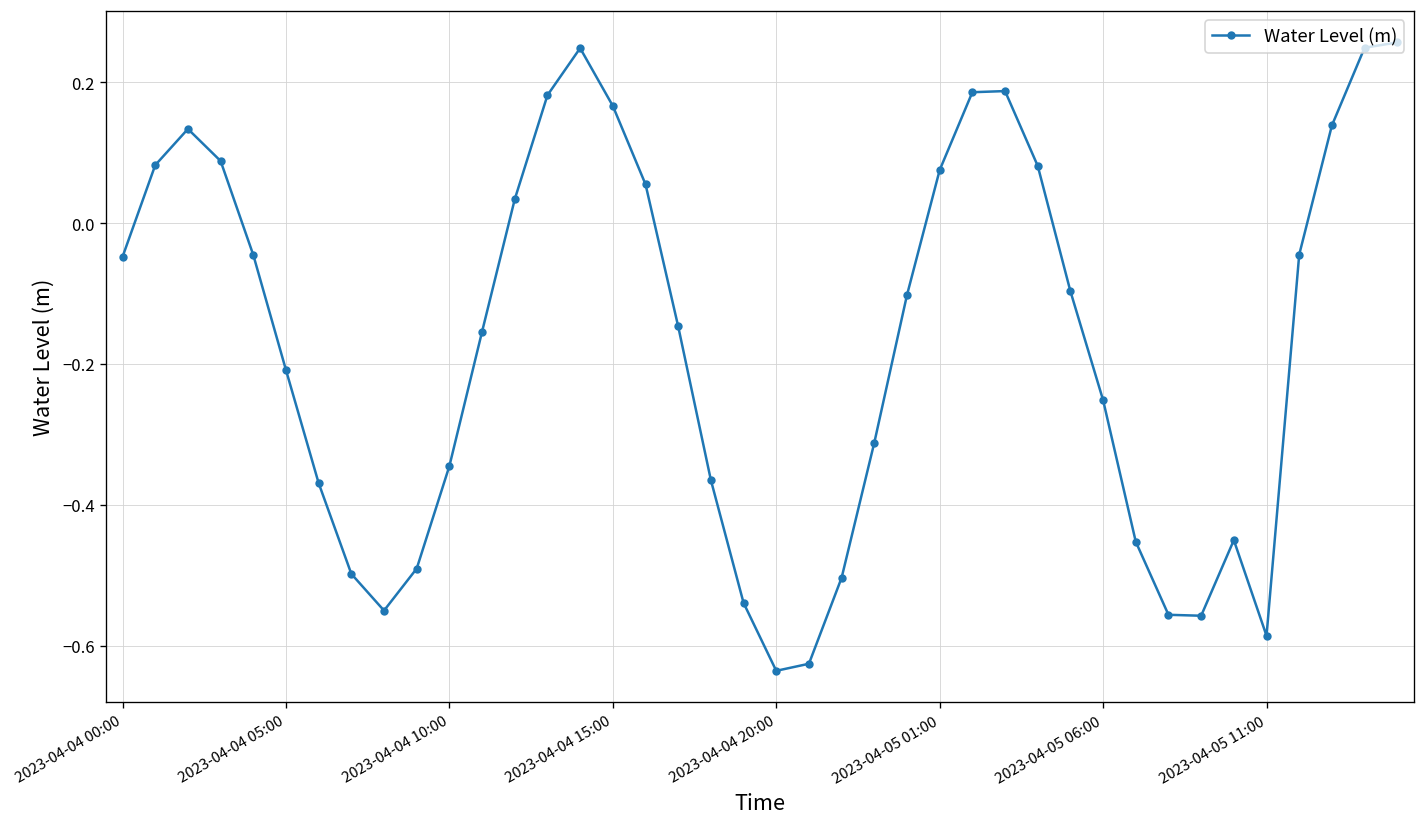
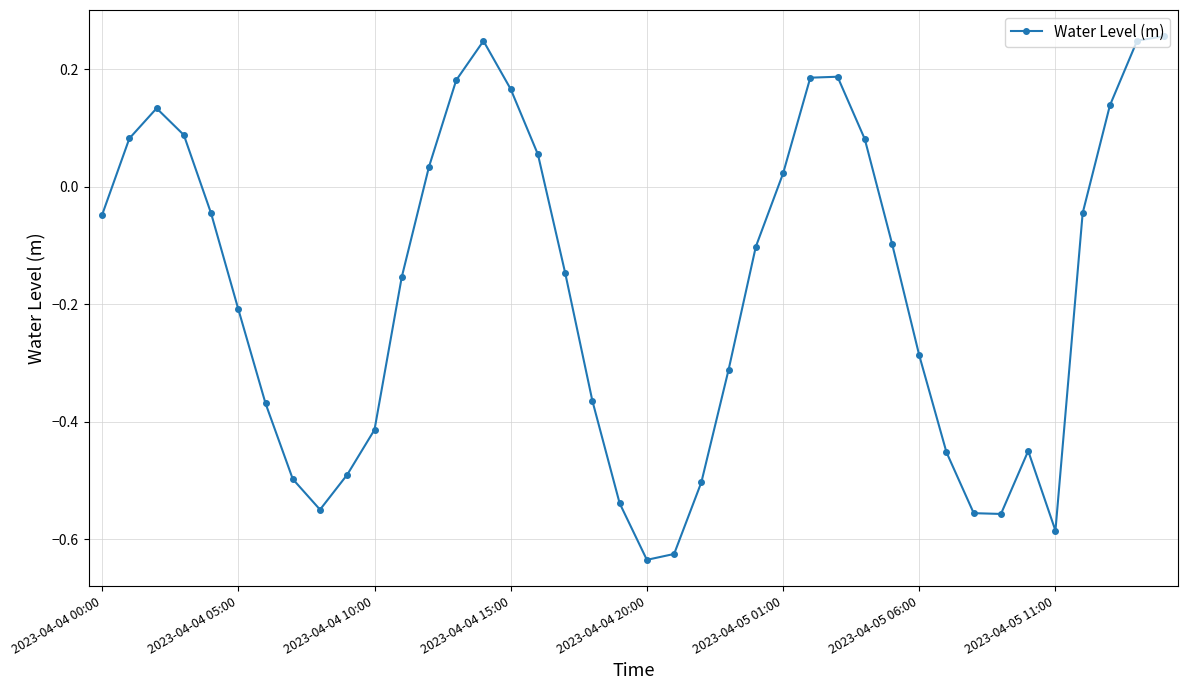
2023-04-04 10:00: -0.34 -> -0.41
2023-04-05 01:00: 0.08 -> 0.02
2023-04-05 06:00: -0.25 -> -0.29
